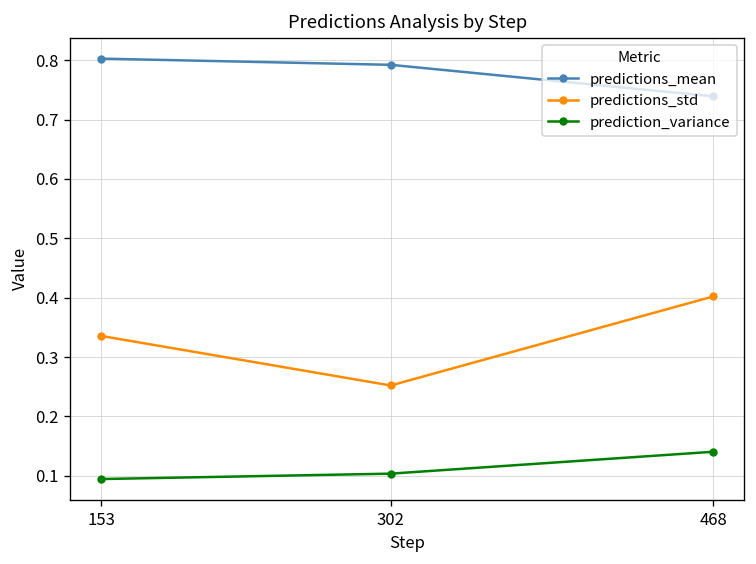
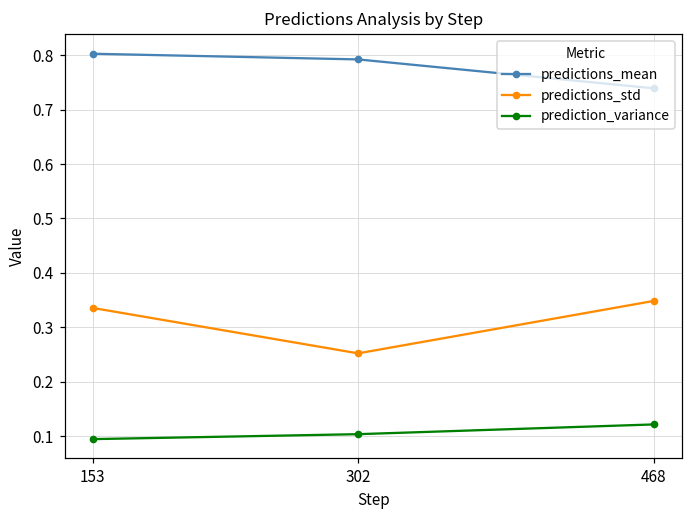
predictions_std, 468: 0.40 -> 0.35
prediction_variance, 468: 0.14 -> 0.12
